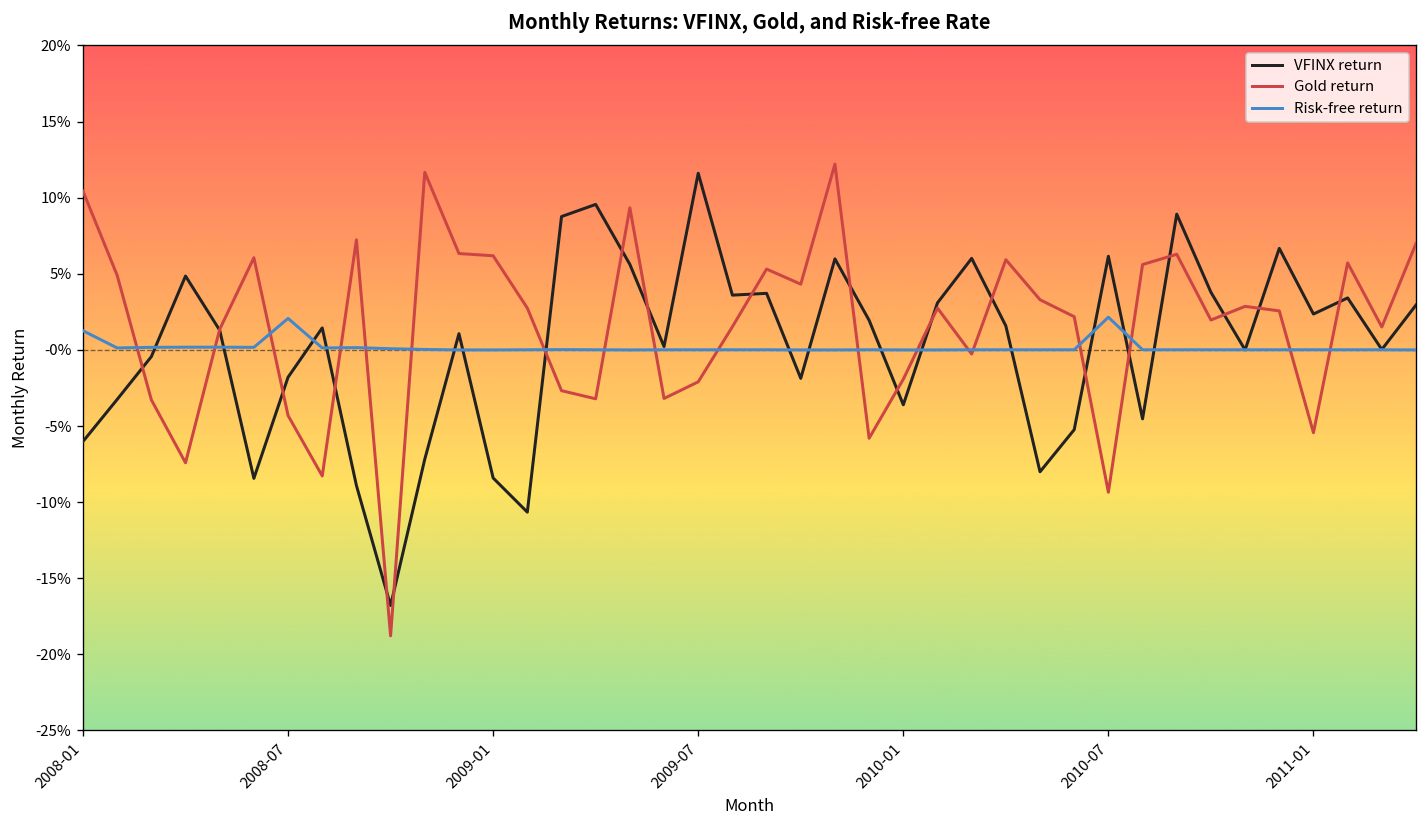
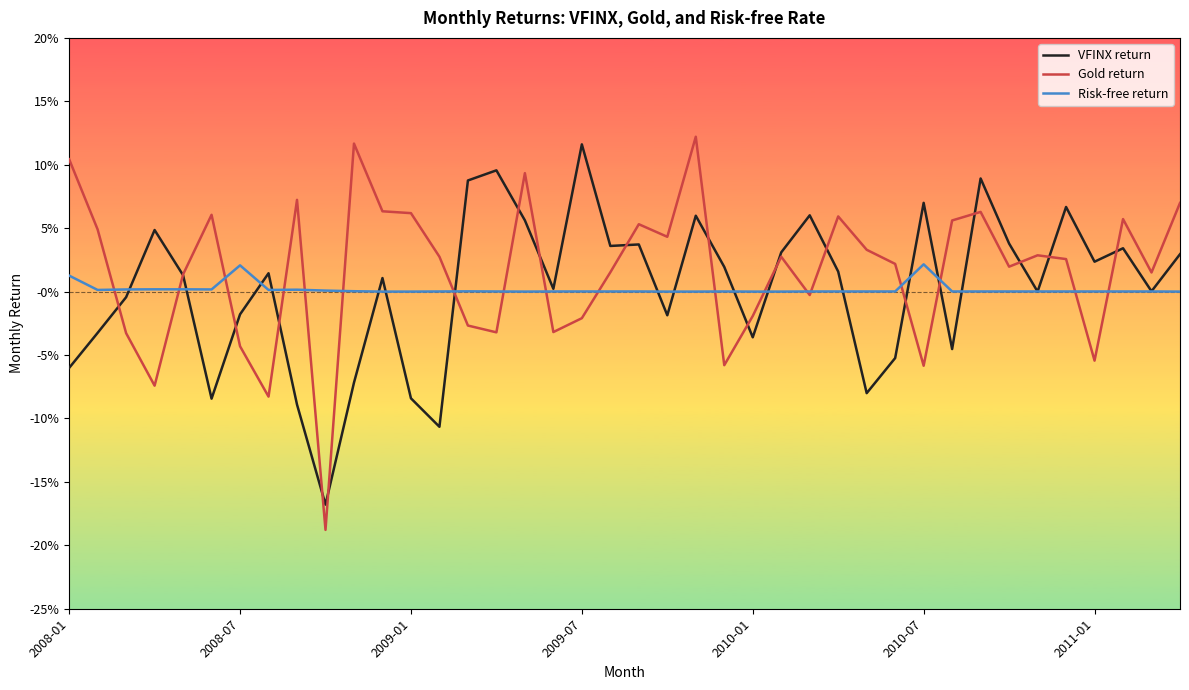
VFINX return, 2010-07: 6.2% -> 7.0%
Gold return, 2010-07: -9.4% -> -5.8%
